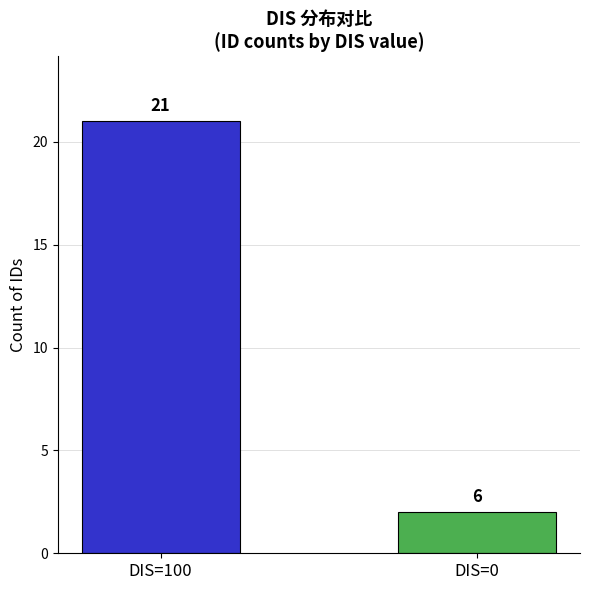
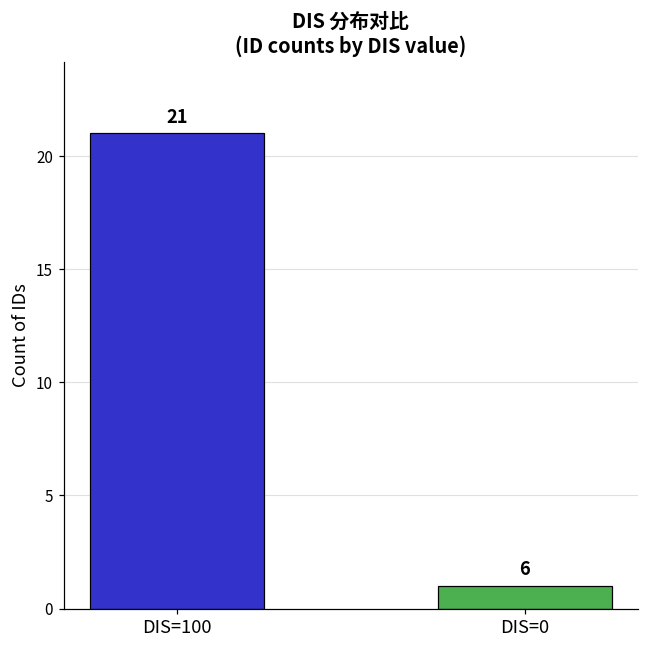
DIS=0: 2 -> 1
